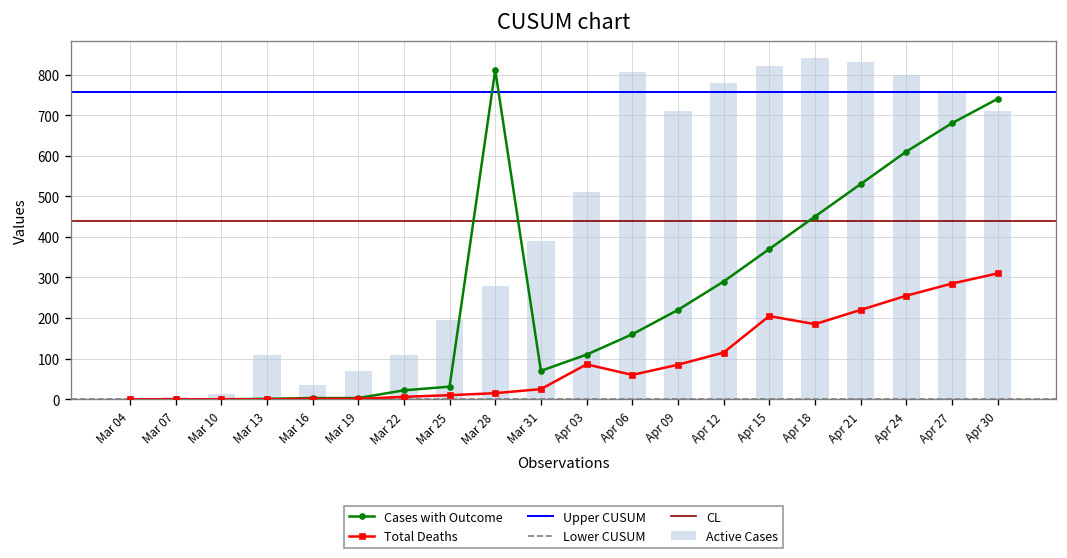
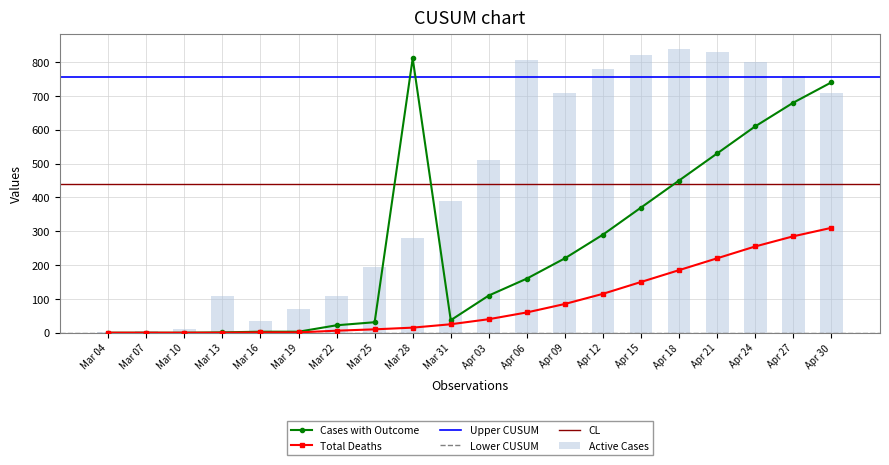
Cases with Outcome, Mar 31: 70 -> 40
Total Deaths, Apr 03: 90 -> 40
Total Deaths, Apr 15: 210 -> 150
